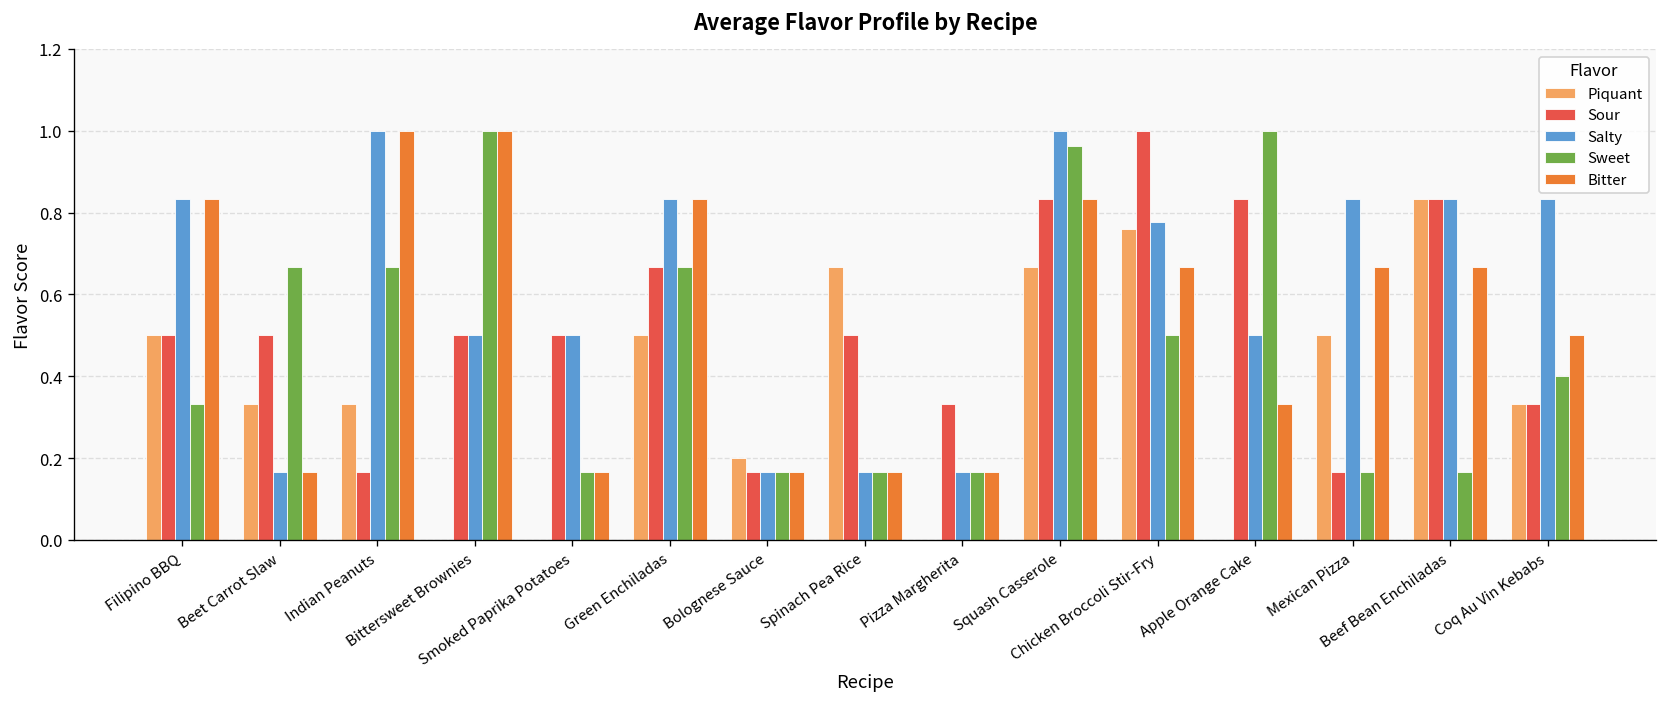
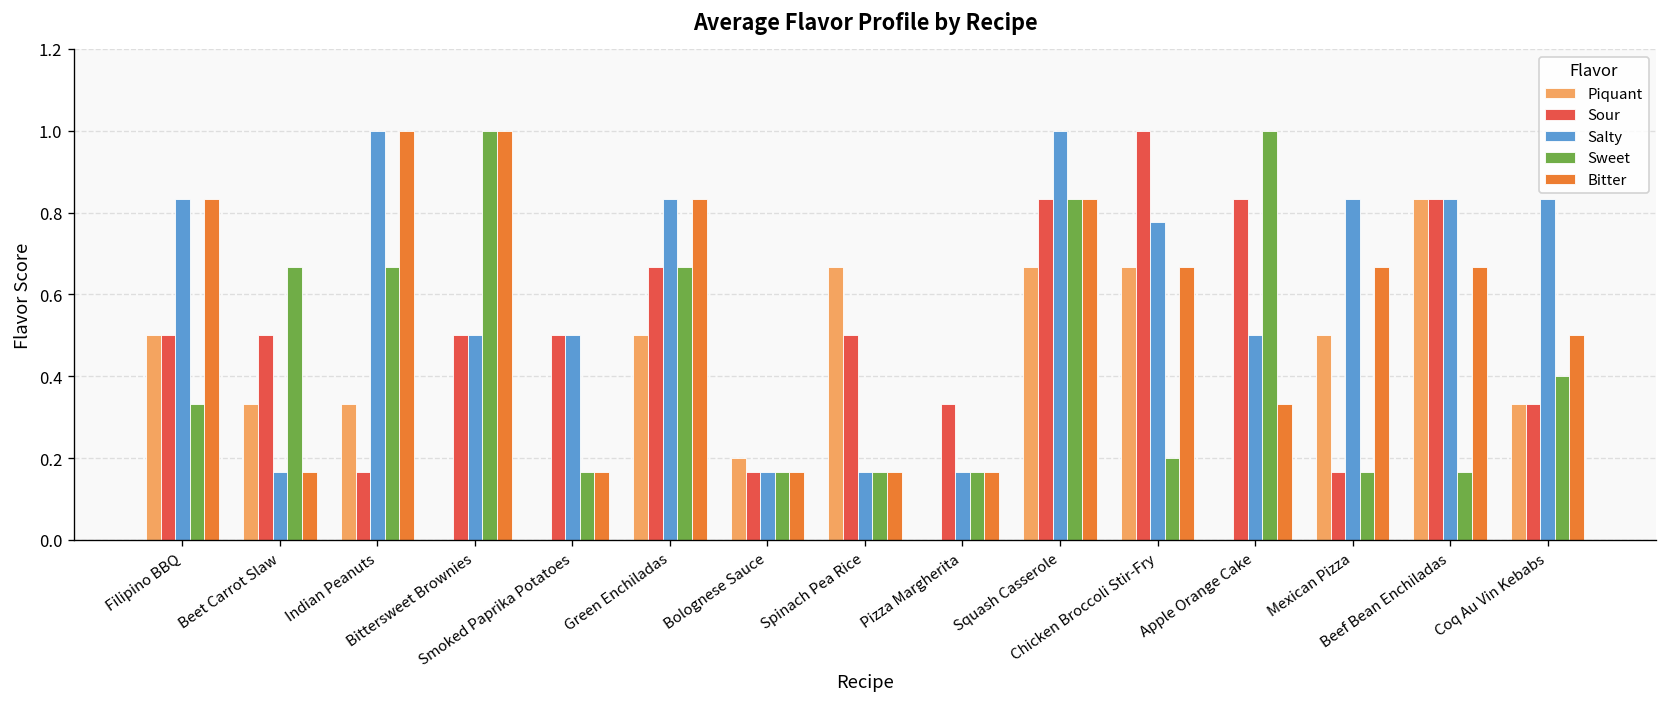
Sweet, Squash Casserole: 0.96 -> 0.83
Piquant, Chicken Broccoli Stir-Fry: 0.76 -> 0.67
Sweet, Chicken Broccoli Stir-Fry: 0.5 -> 0.2
